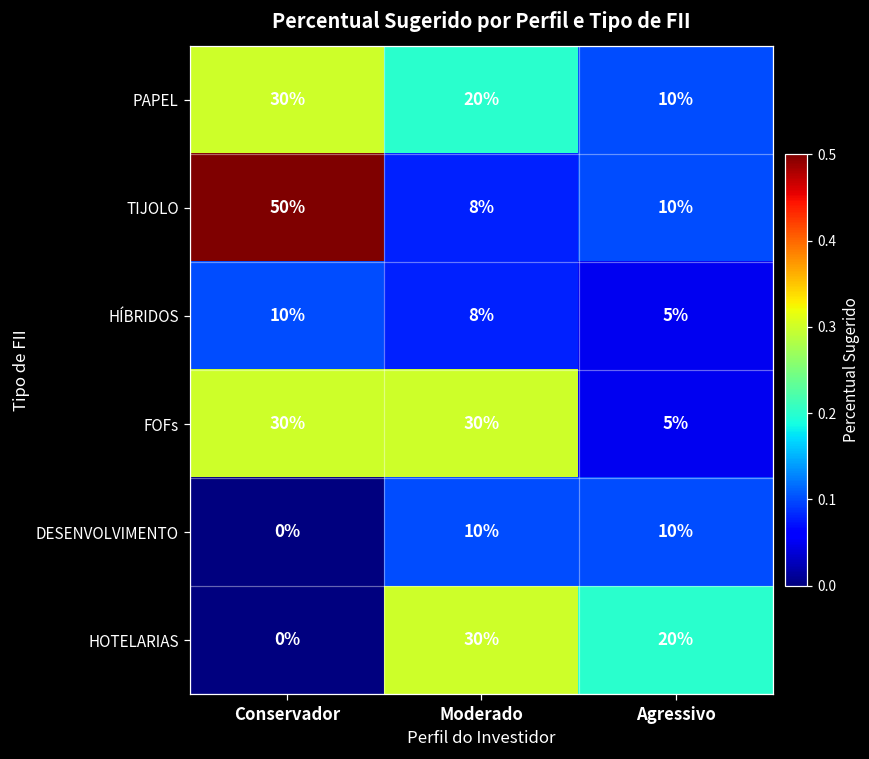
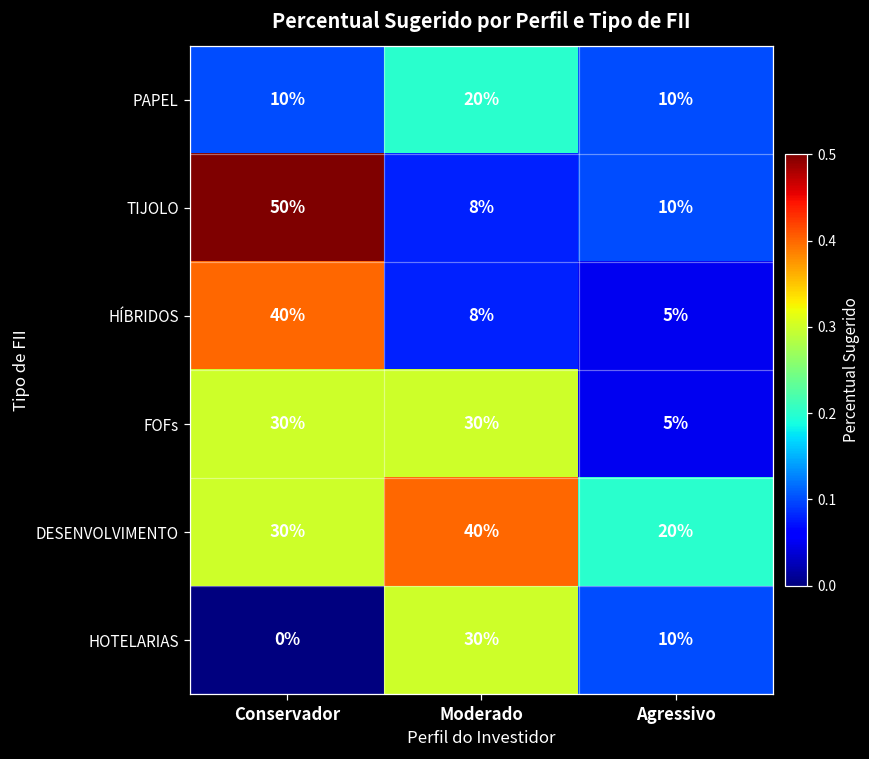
PAPEL, Conservador: 30% -> 10%
HÍBRIDOS, Conservador: 10% -> 40%
DESENVOLVIMENTO, Conservador: 0% -> 30%
DESENVOLVIMENTO, Moderado: 10% -> 40%
DESENVOLVIMENTO, Agressivo: 10% -> 20%
HOTELARIAS, Agressivo: 20% -> 10%
